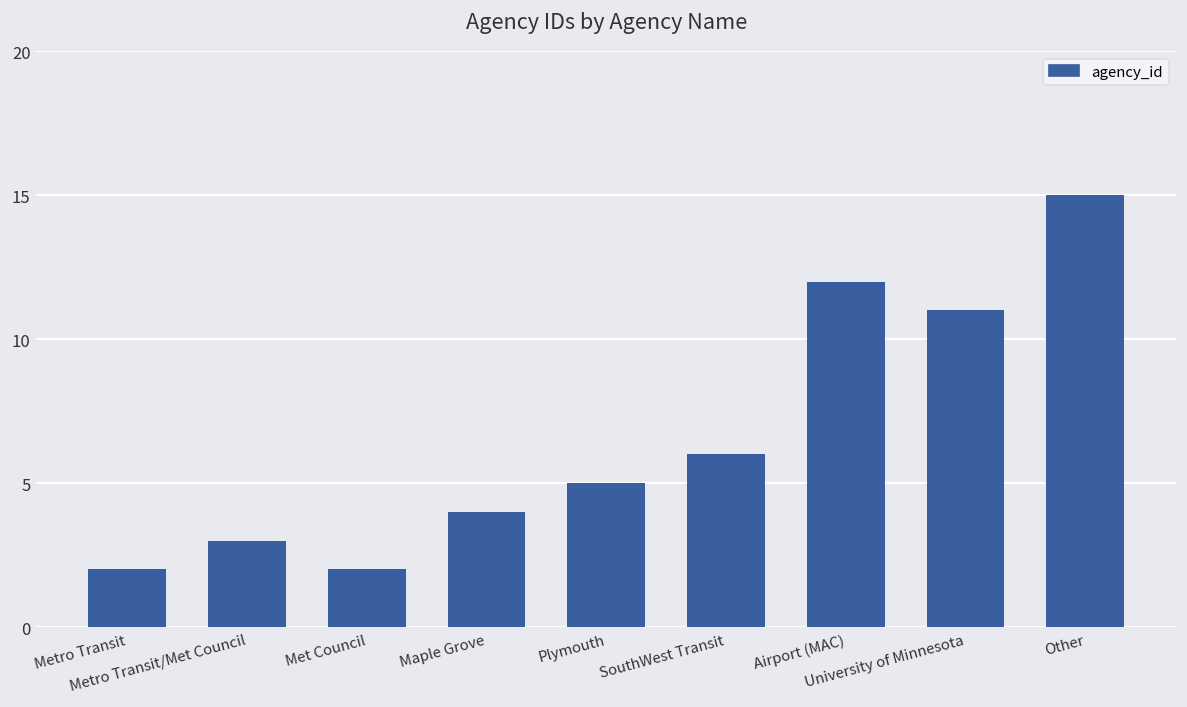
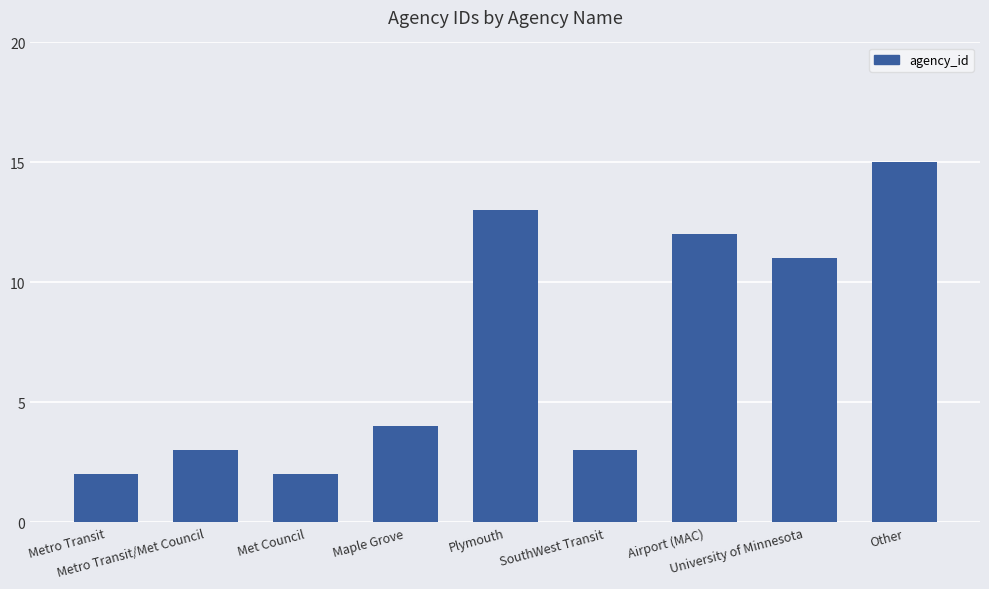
Plymouth: 5 -> 13
SouthWest Transit: 6 -> 3
